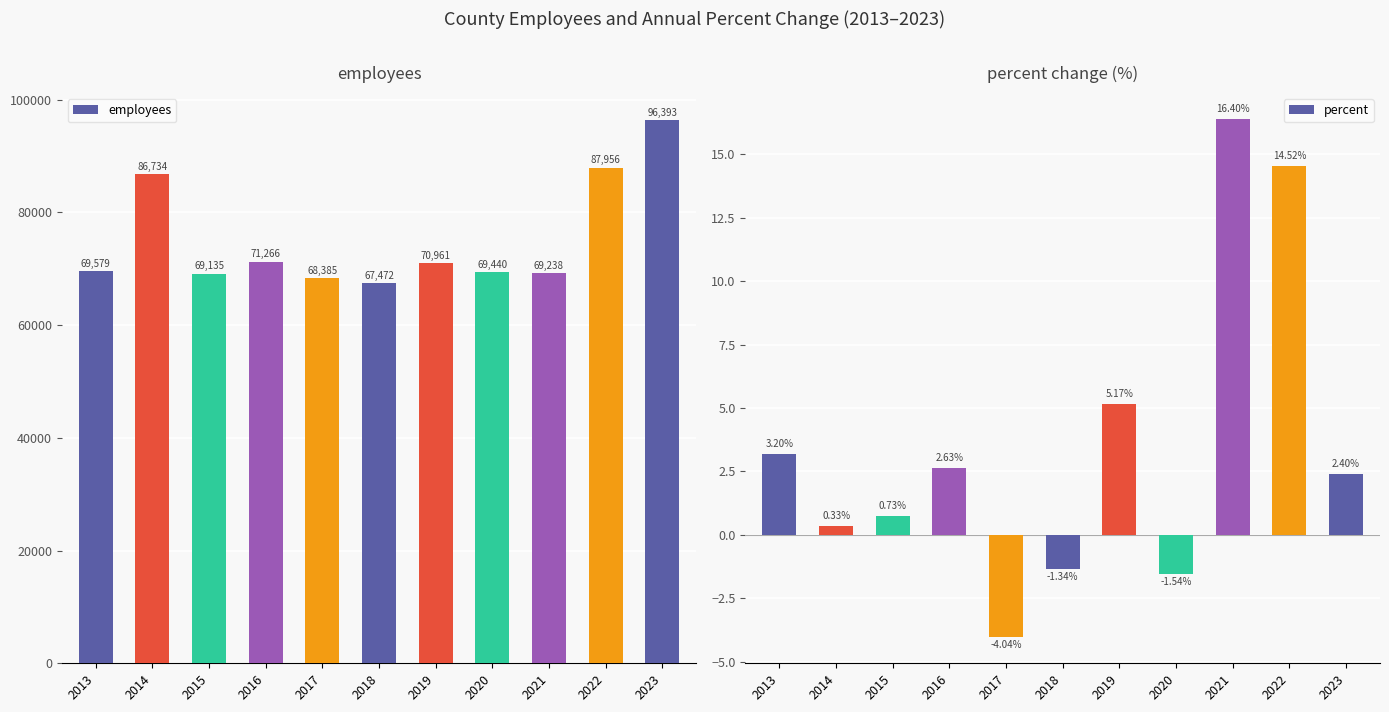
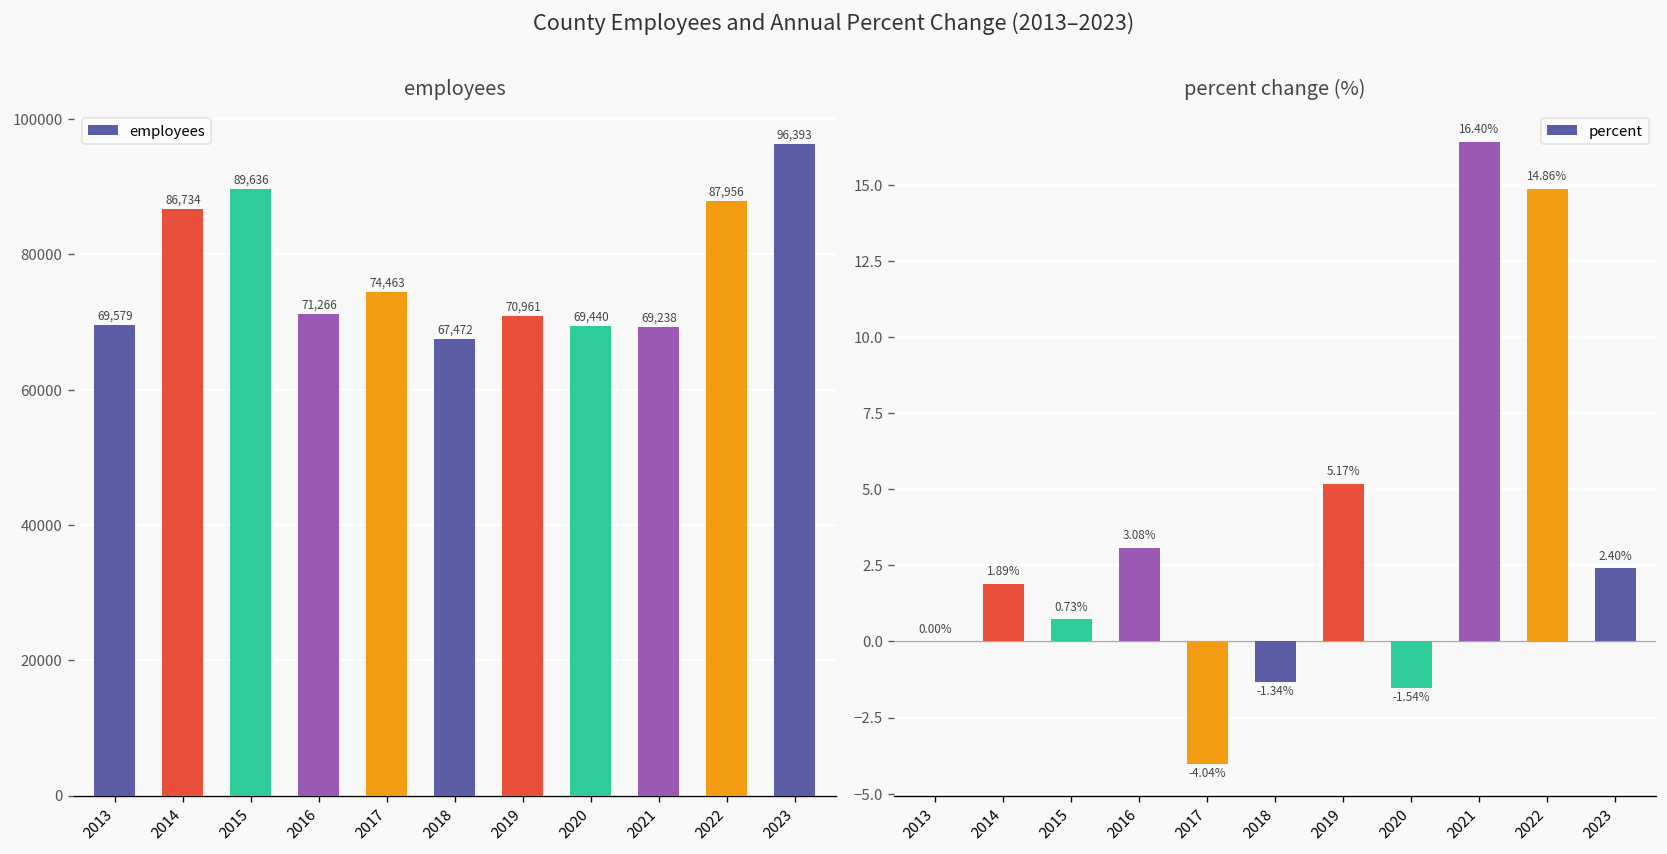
employees, 2015: 69,135 -> 89,636
employees, 2017: 68,385 -> 74,463
percent change (%), 2013: 3.20% -> 0.00%
percent change (%), 2014: 0.33% -> 1.89%
percent change (%), 2016: 2.63% -> 3.08%
percent change (%), 2022: 14.52% -> 14.86%
